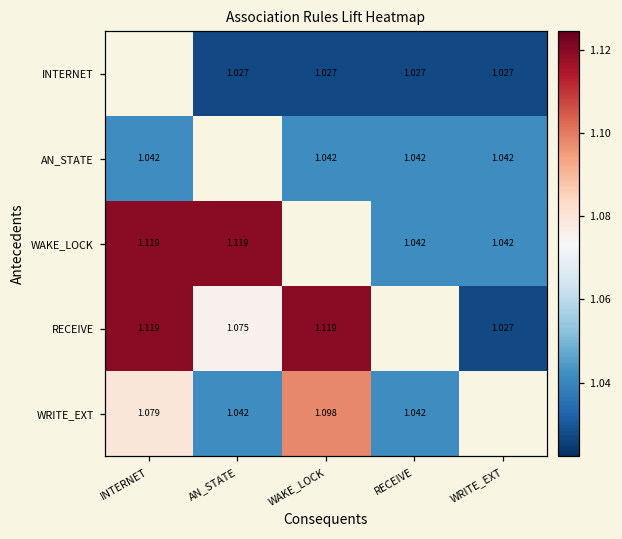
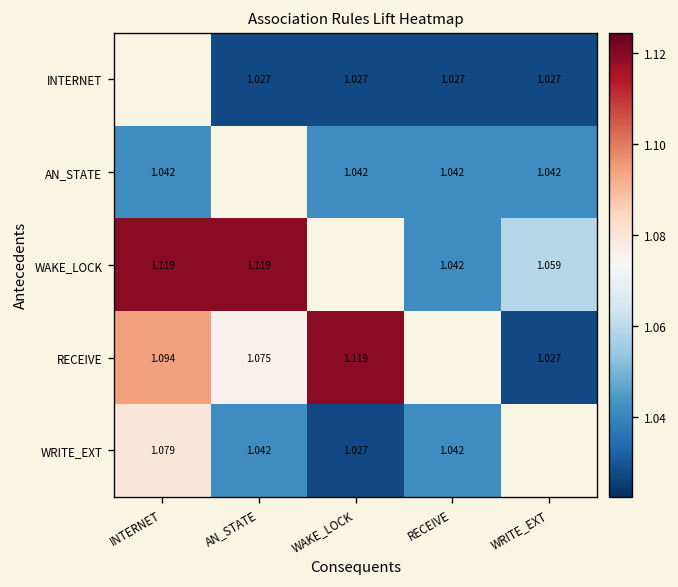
WAKE_LOCK, WRITE_EXT: 1.042 -> 1.059
RECEIVE, INTERNET: 1.119 -> 1.094
WRITE_EXT, WAKE_LOCK: 1.098 -> 1.027
